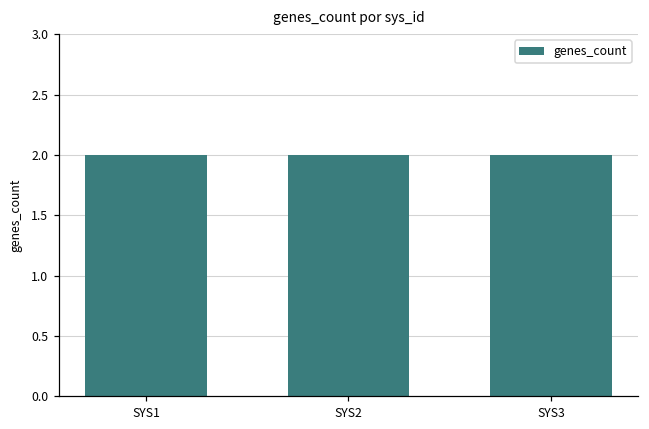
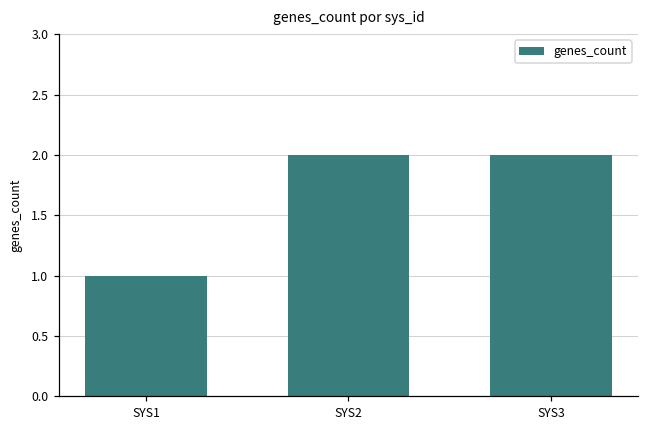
SYS1: 2 -> 1
